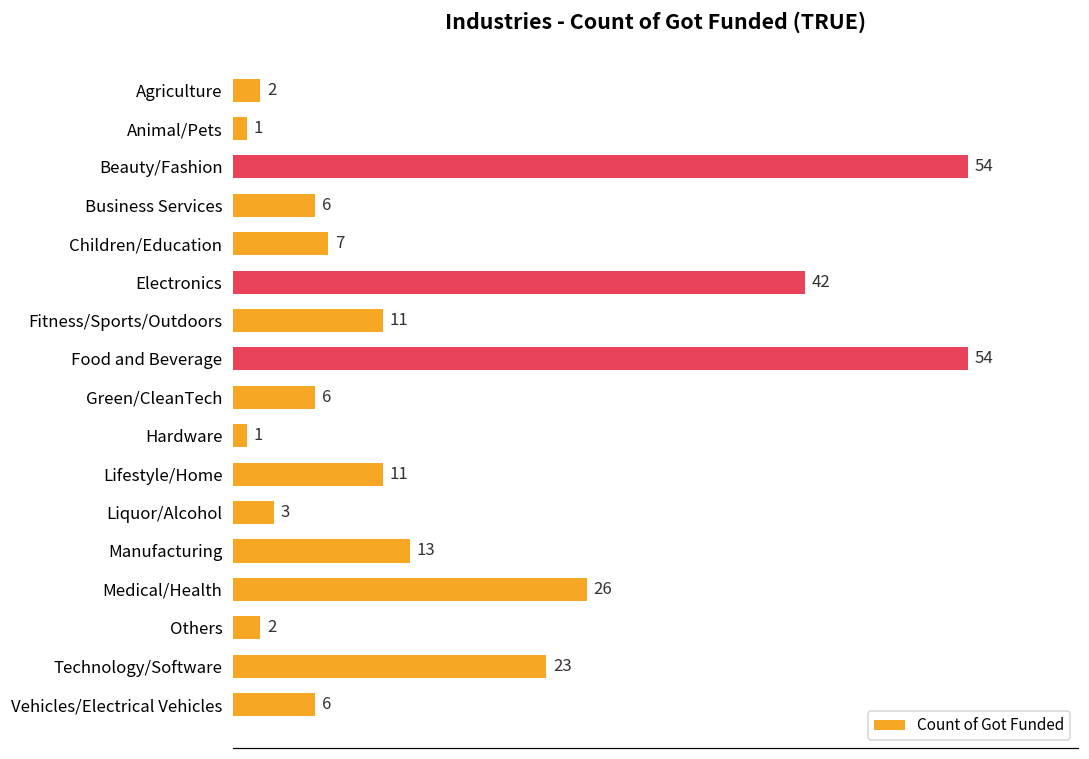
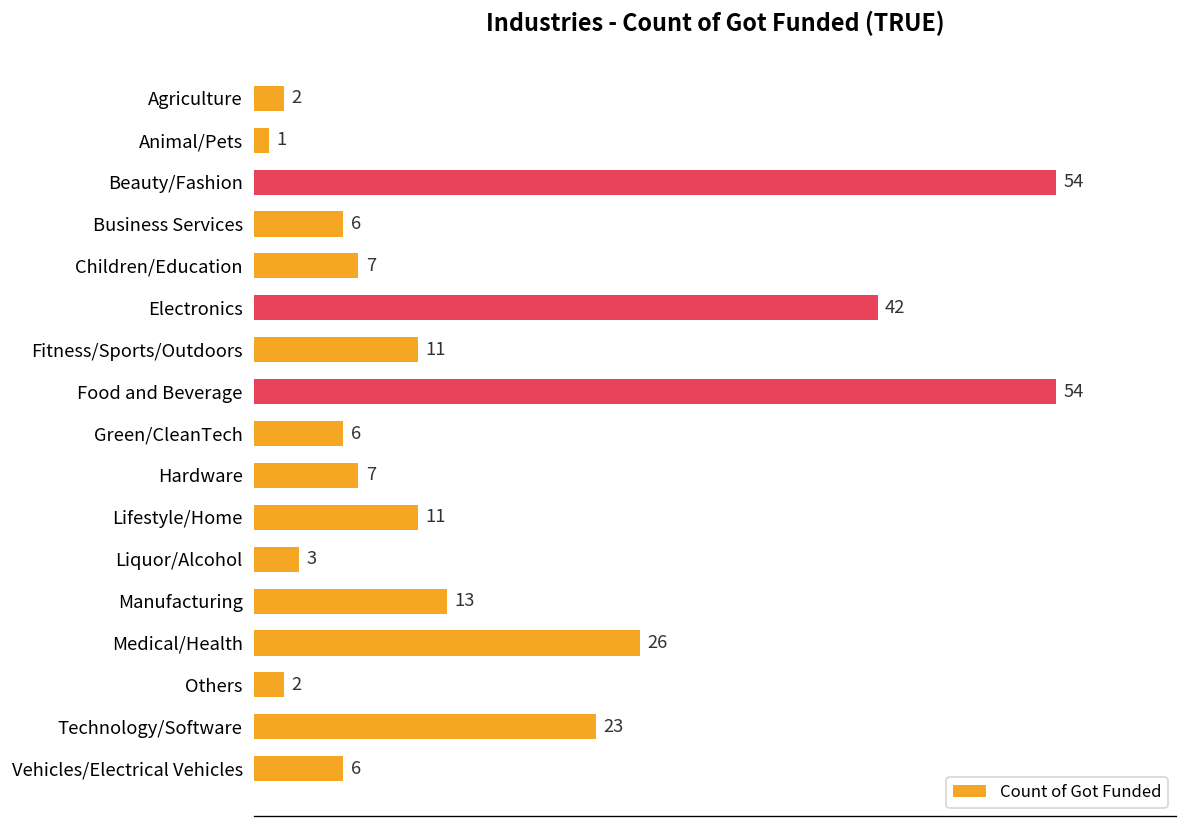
Hardware: 1 -> 7
